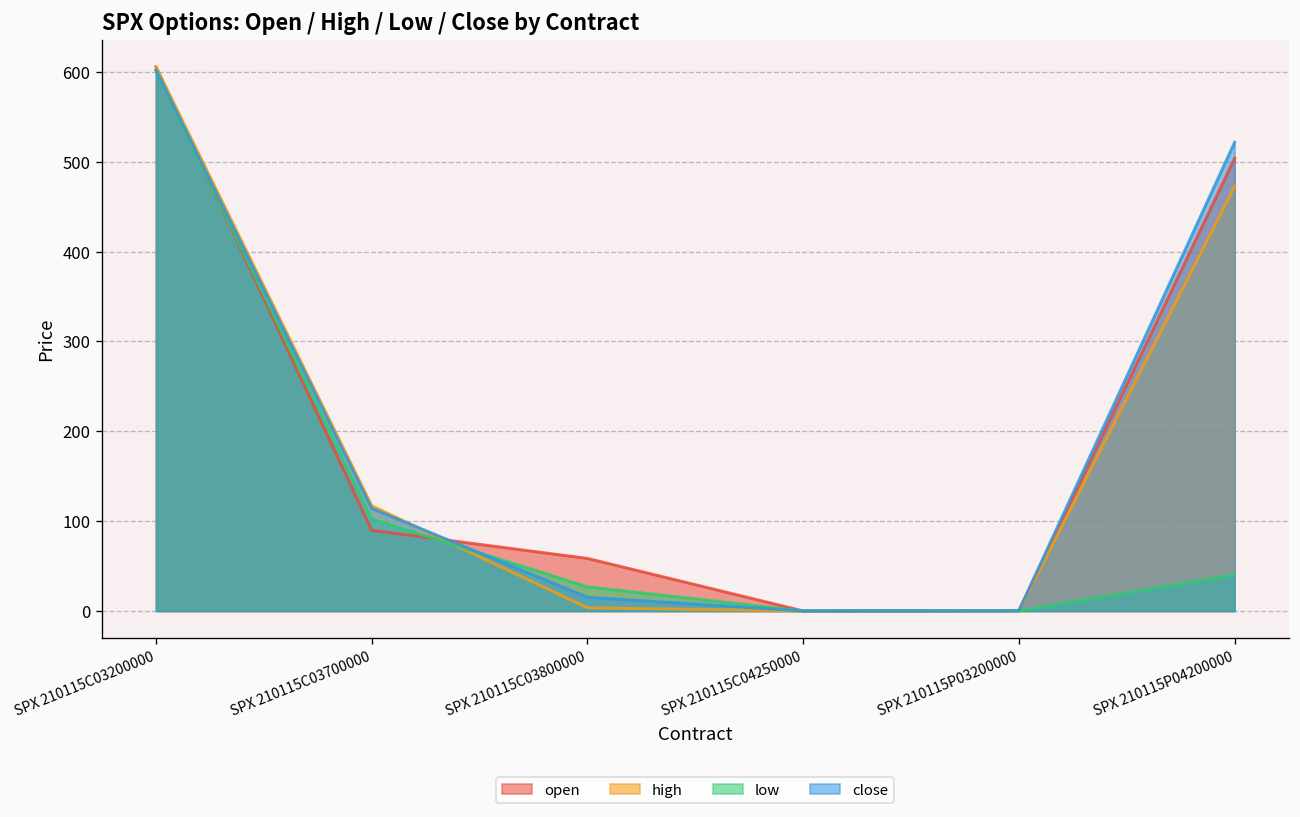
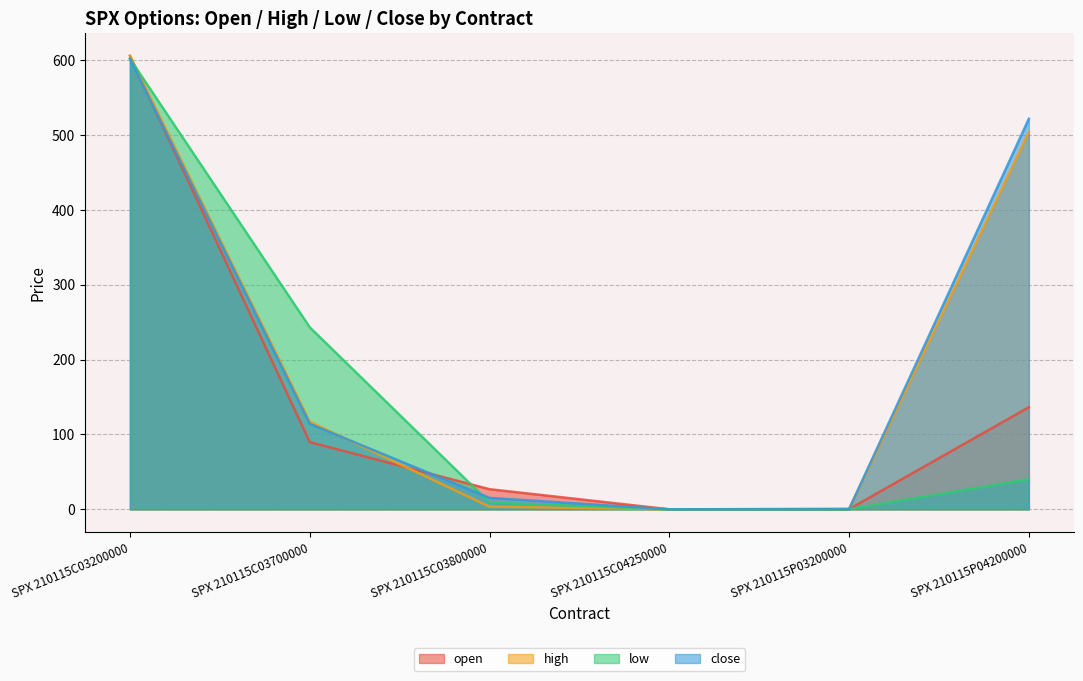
low, SPX 210115C03700000: 100 -> 240
open, SPX 210115C03800000: 60 -> 30
low, SPX 210115C03800000: 30 -> 10
open, SPX 210115P04200000: 500 -> 140
high, SPX 210115P04200000: 470 -> 500
